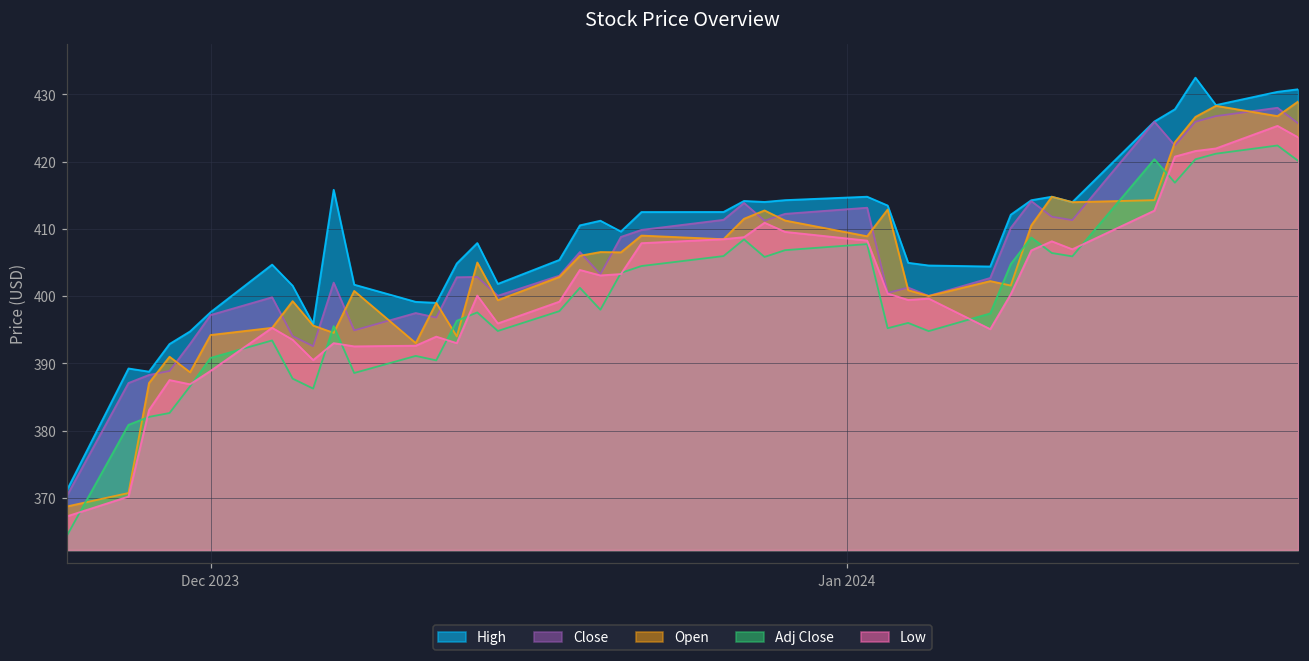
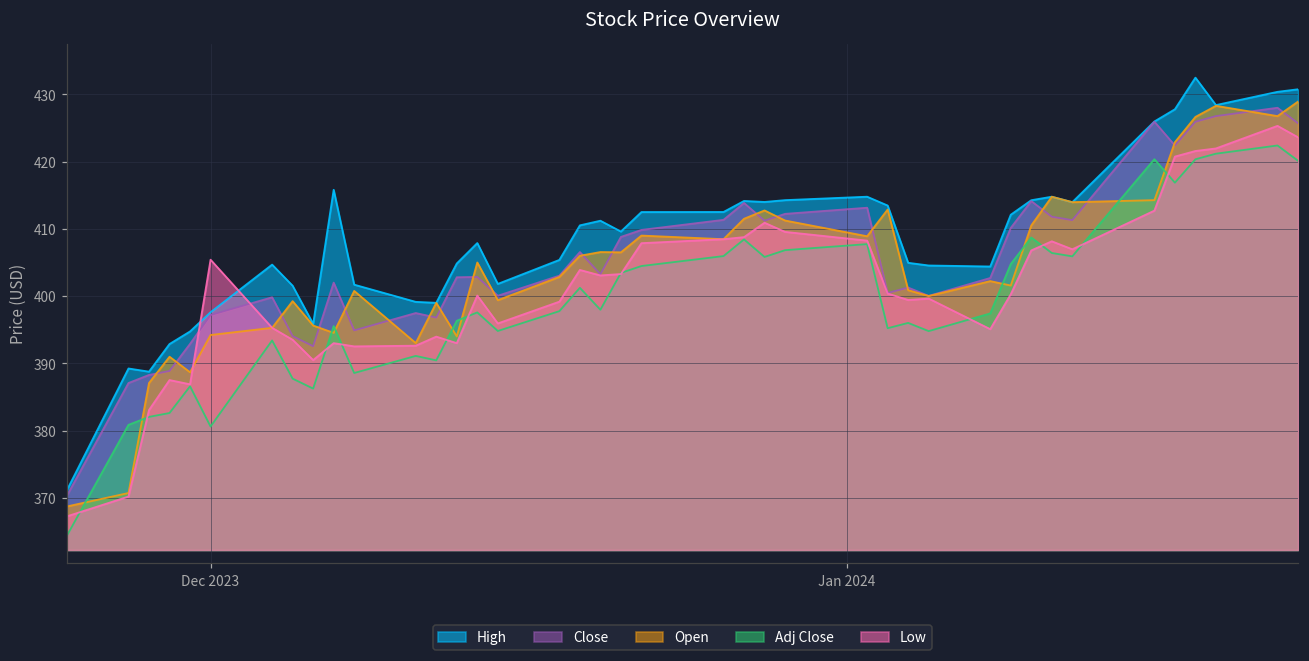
Adj Close, Dec 2023: 391 -> 381
Low, Dec 2023: 389 -> 405
